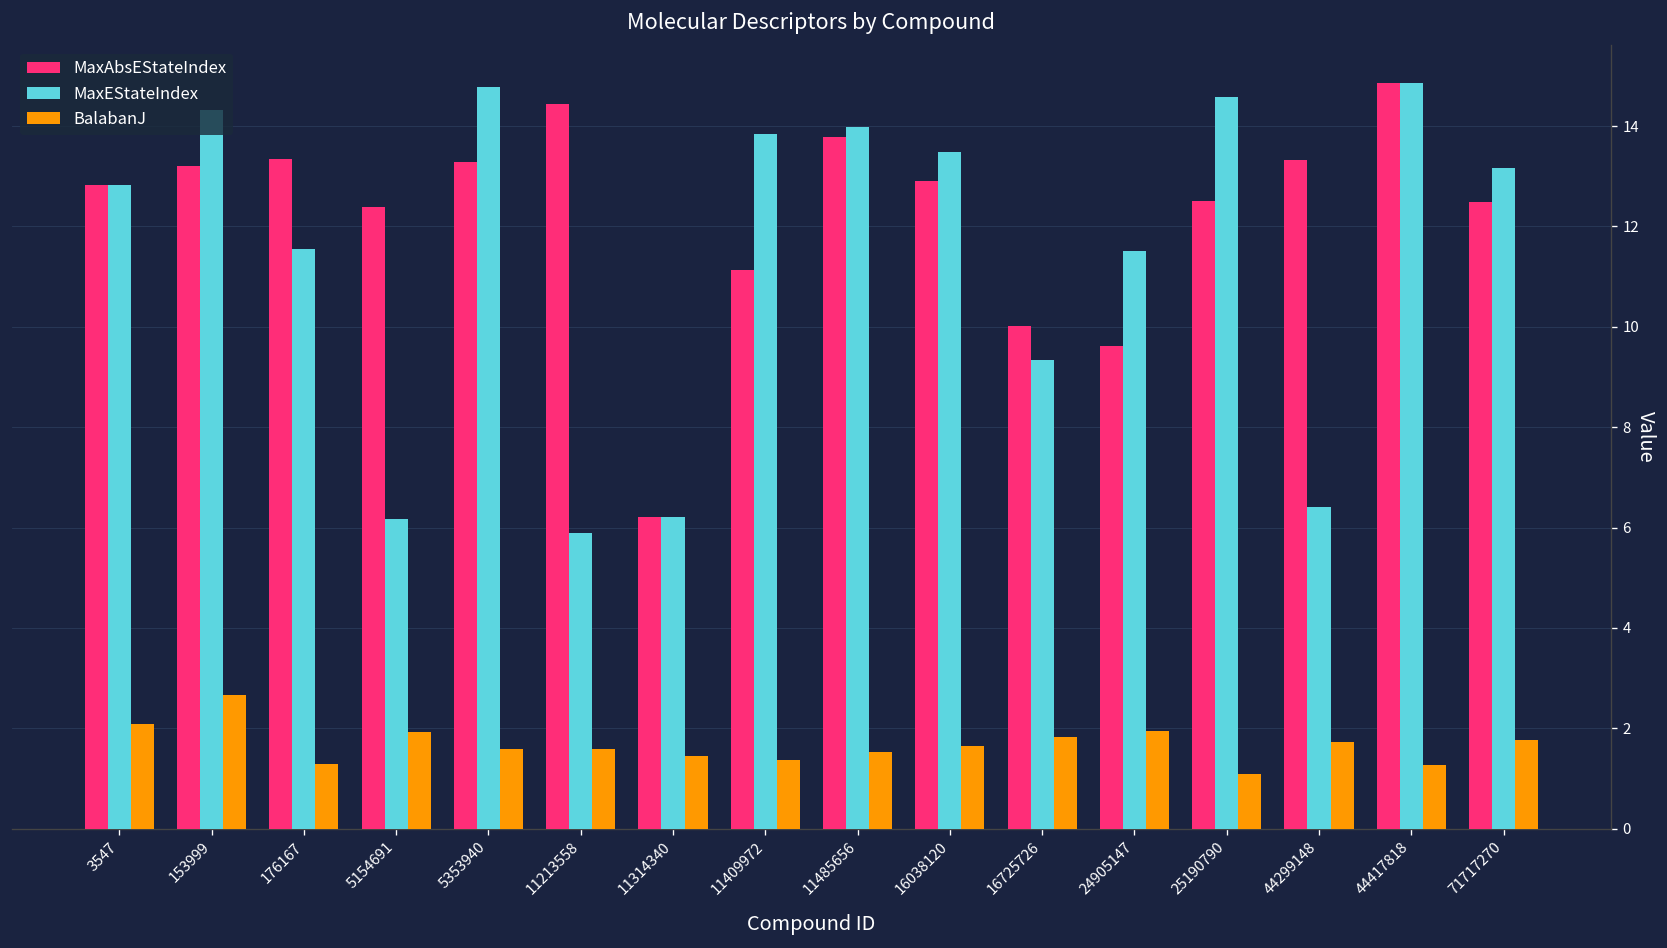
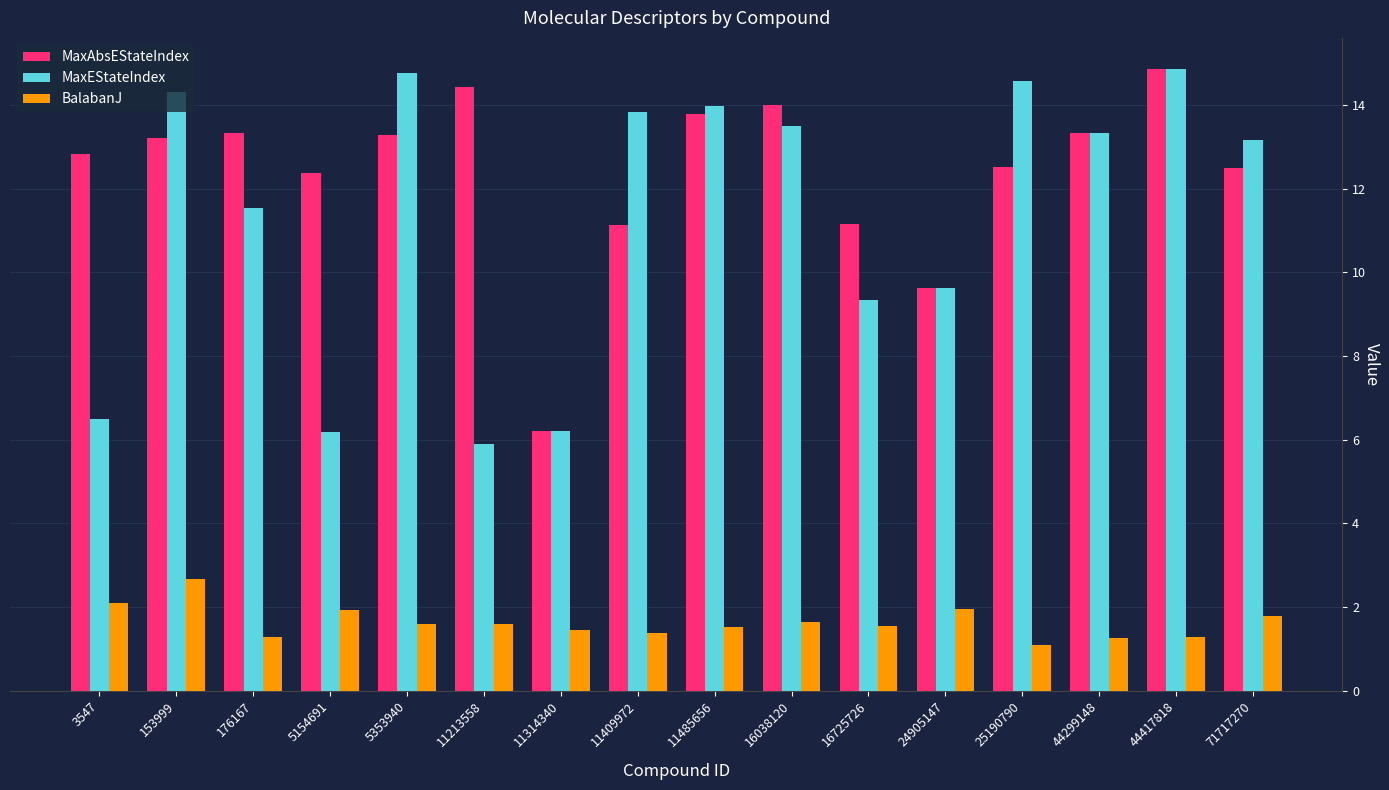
MaxEStateIndex, 3547: 12.8 -> 6.5
MaxAbsEStateIndex, 16038120: 12.9 -> 14.0
MaxAbsEStateIndex, 16725726: 10.0 -> 11.2
BalabanJ, 16725726: 1.8 -> 1.5
MaxEStateIndex, 24905147: 11.5 -> 9.6
MaxEStateIndex, 44299148: 6.4 -> 13.3
BalabanJ, 44299148: 1.7 -> 1.3
